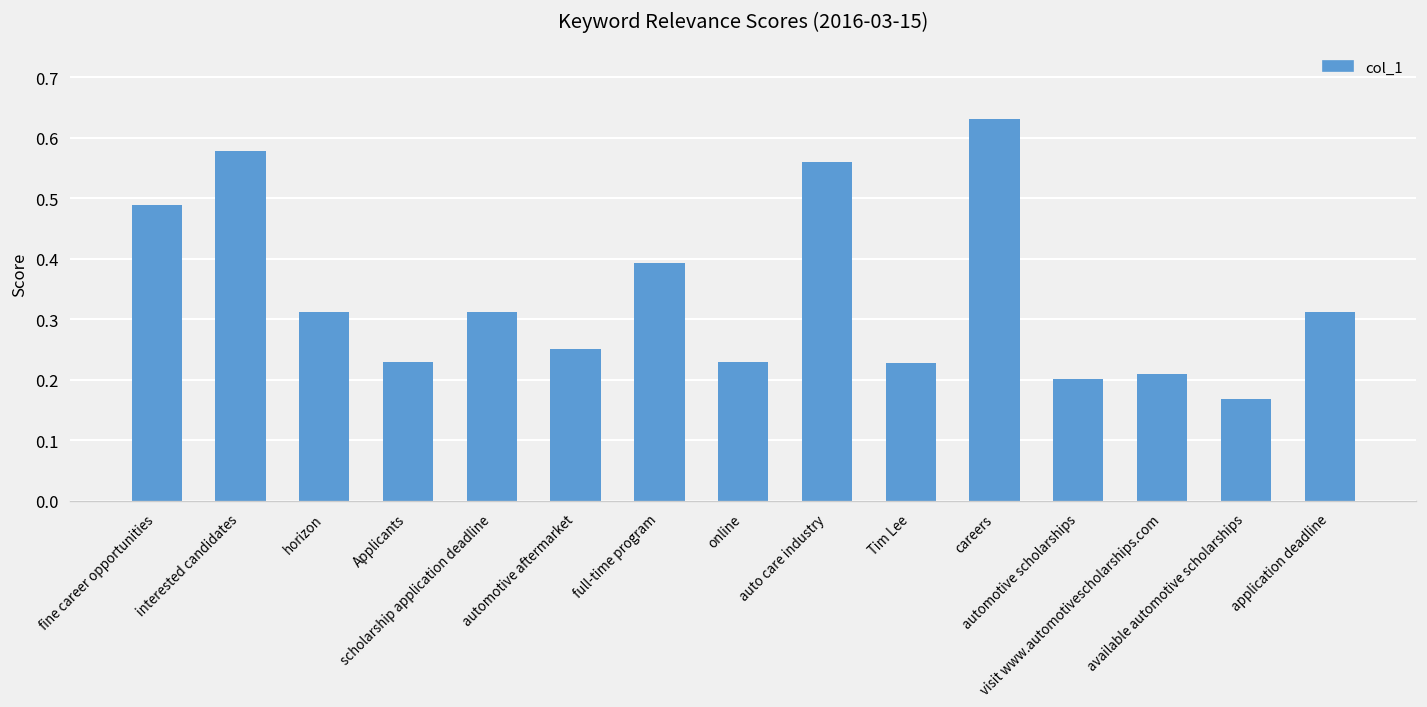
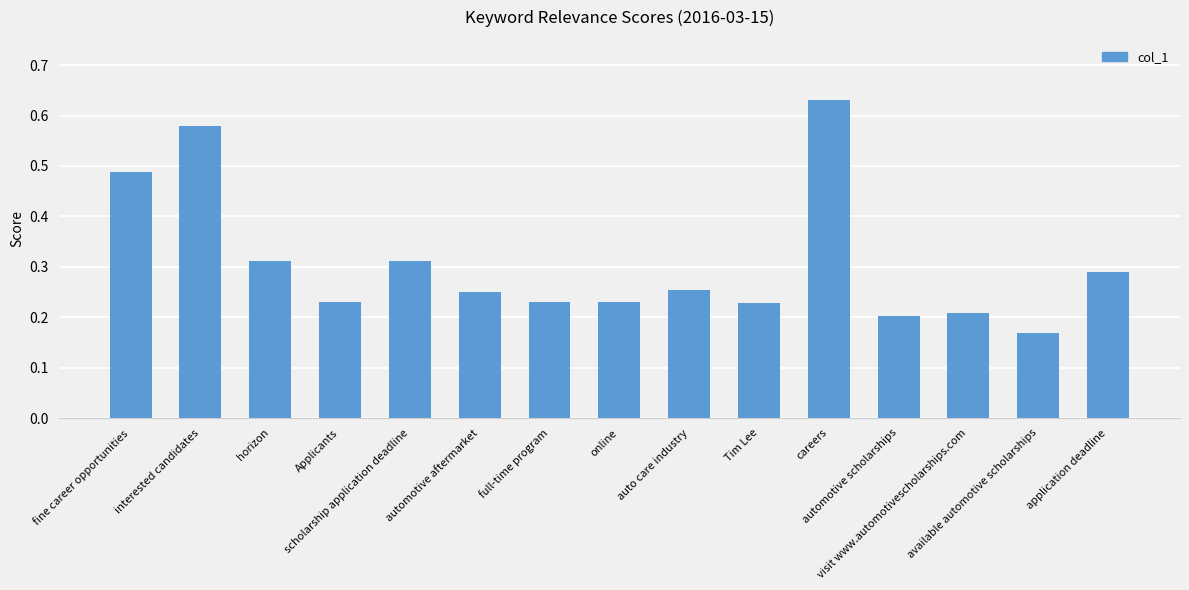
full-time program: 0.39 -> 0.23
auto care industry: 0.56 -> 0.25
application deadline: 0.31 -> 0.29
